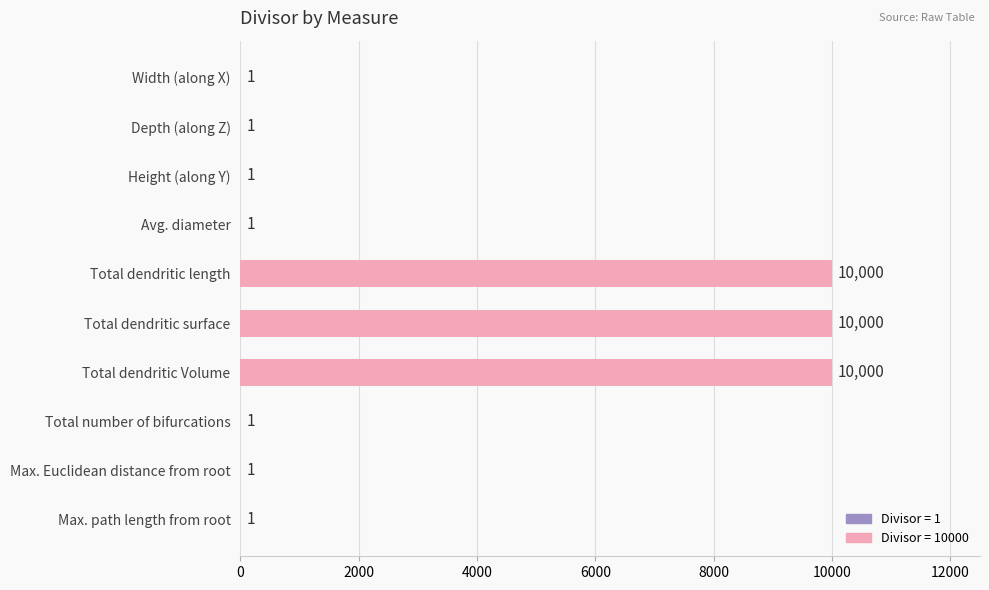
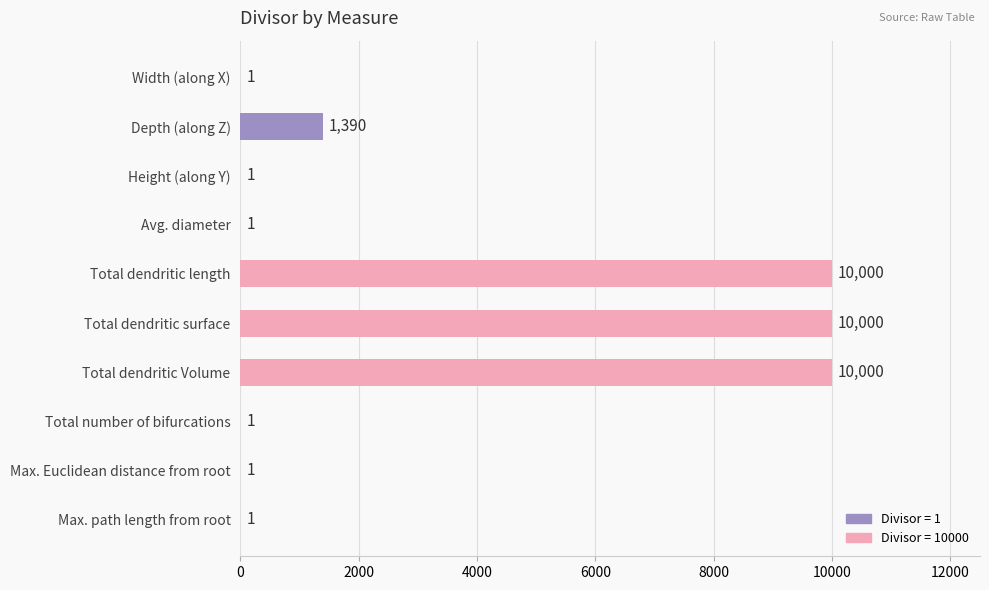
Depth (along Z): 1 -> 1,390
